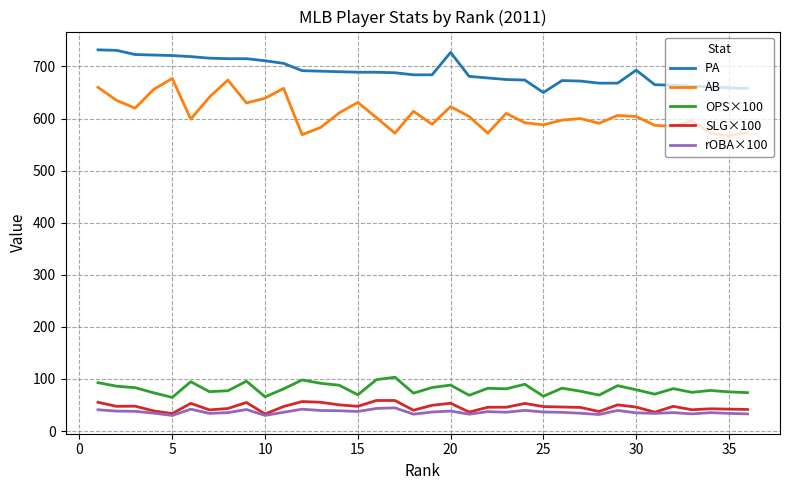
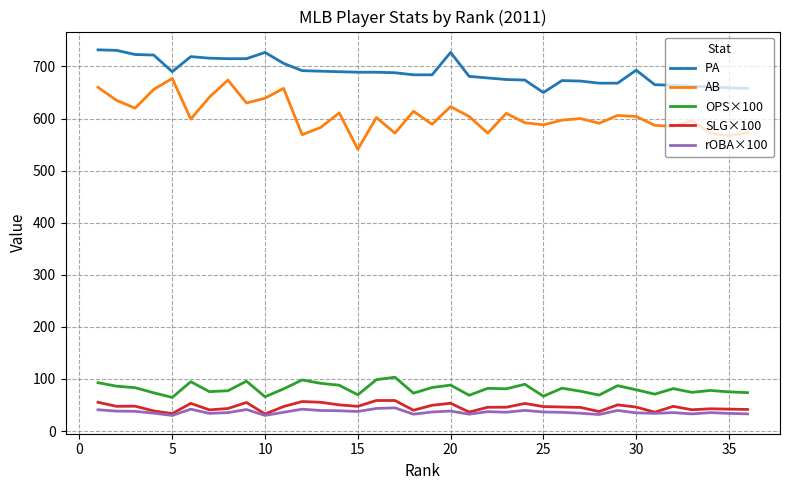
PA, 5: 720 -> 690
PA, 10: 710 -> 730
AB, 15: 630 -> 540
